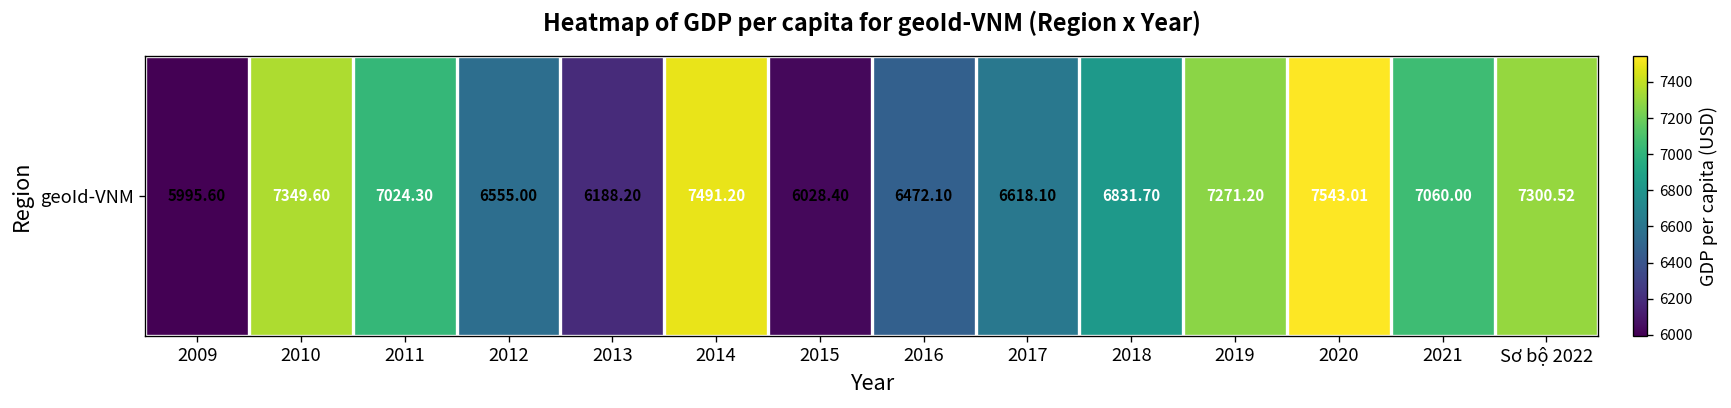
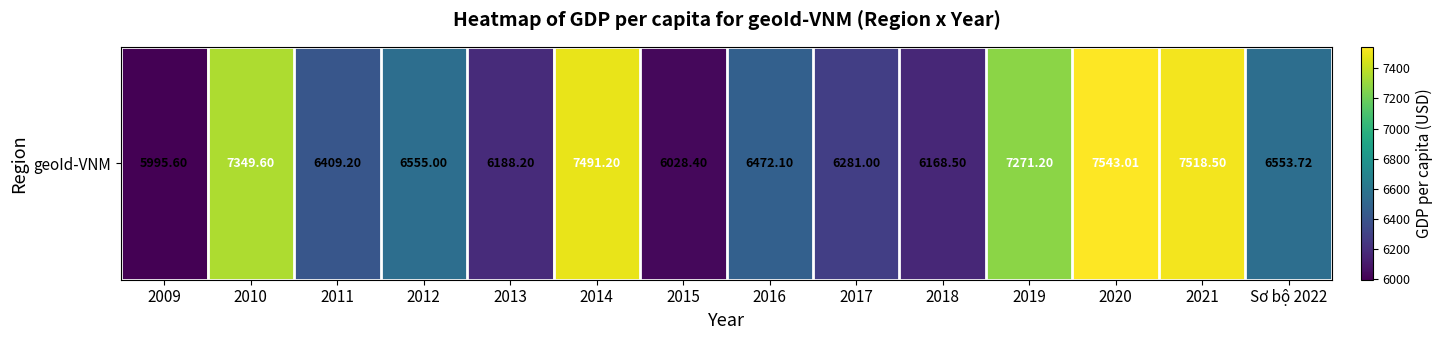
geoId-VNM, 2011: 7024.30 -> 6409.20
geoId-VNM, 2017: 6618.10 -> 6281.00
geoId-VNM, 2018: 6831.70 -> 6168.50
geoId-VNM, 2021: 7060.00 -> 7518.50
geoId-VNM, Sơ bộ 2022: 7300.52 -> 6553.72
